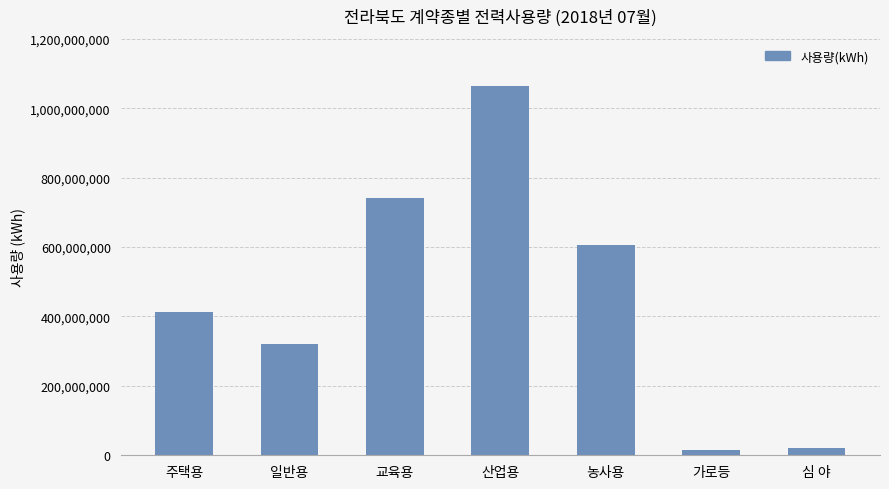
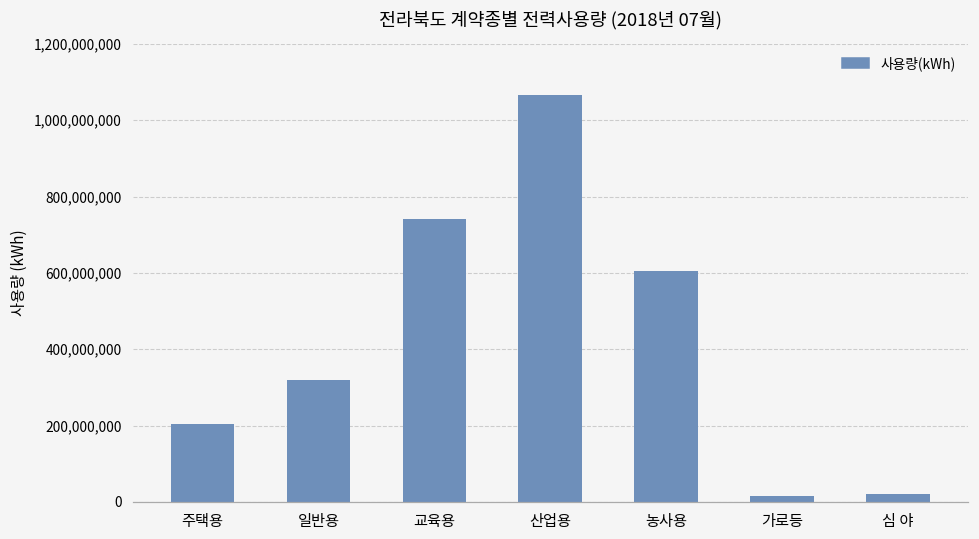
주택용: 410,000,000 -> 200,000,000
